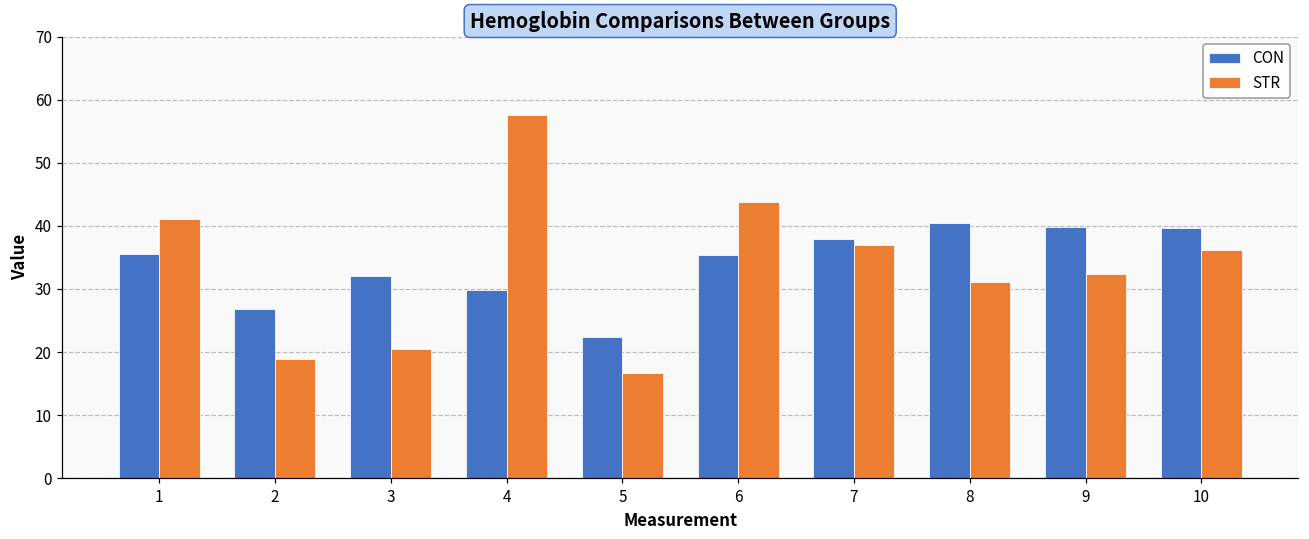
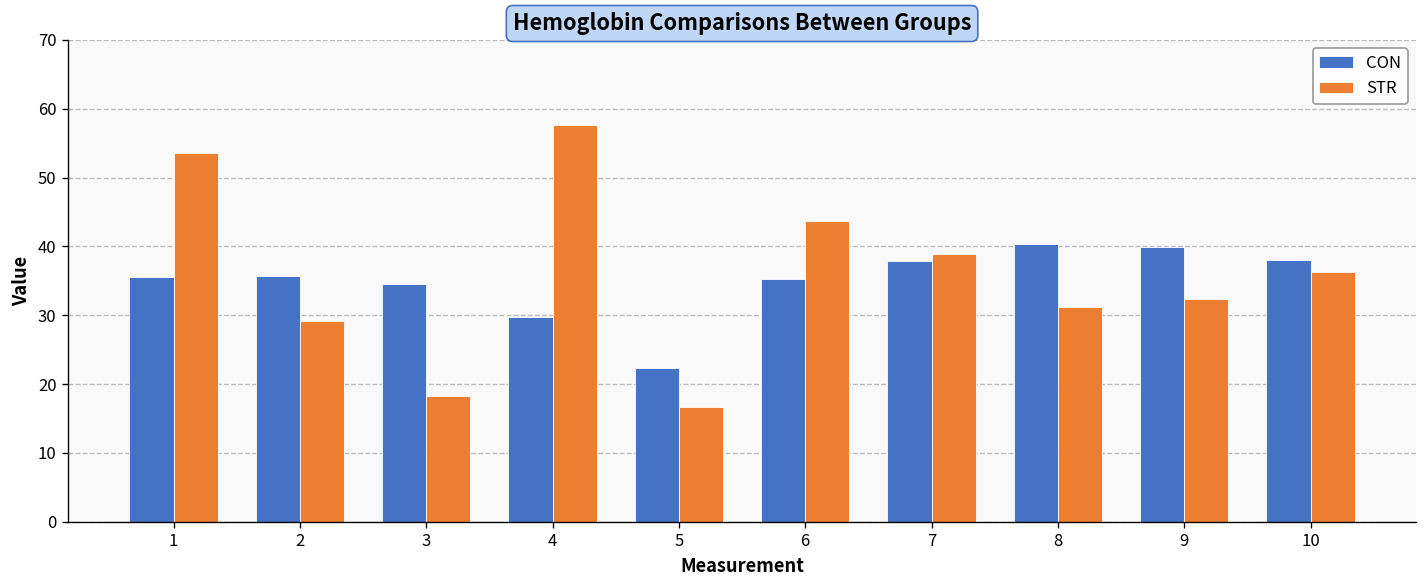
STR, 1: 41 -> 54
CON, 2: 27 -> 36
STR, 2: 19 -> 29
CON, 3: 32 -> 35
STR, 3: 20 -> 18
STR, 7: 37 -> 39
CON, 10: 40 -> 38
